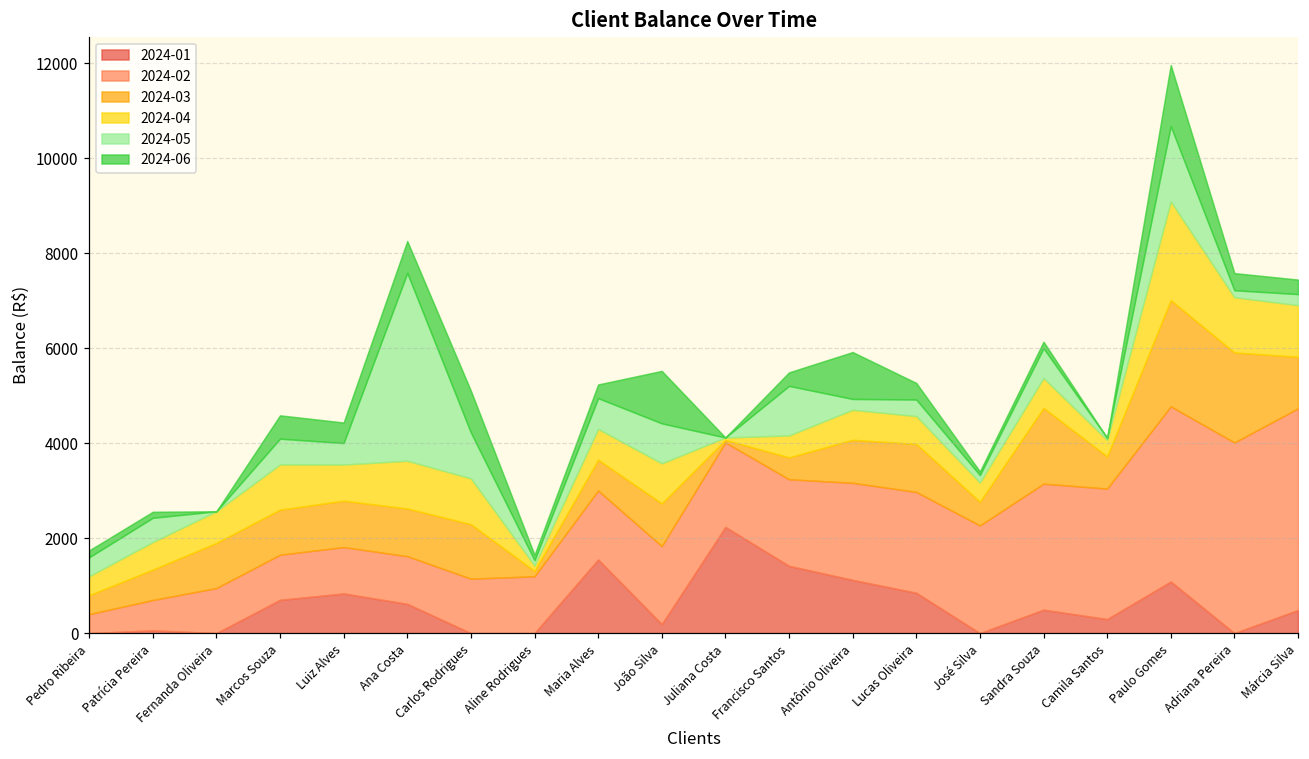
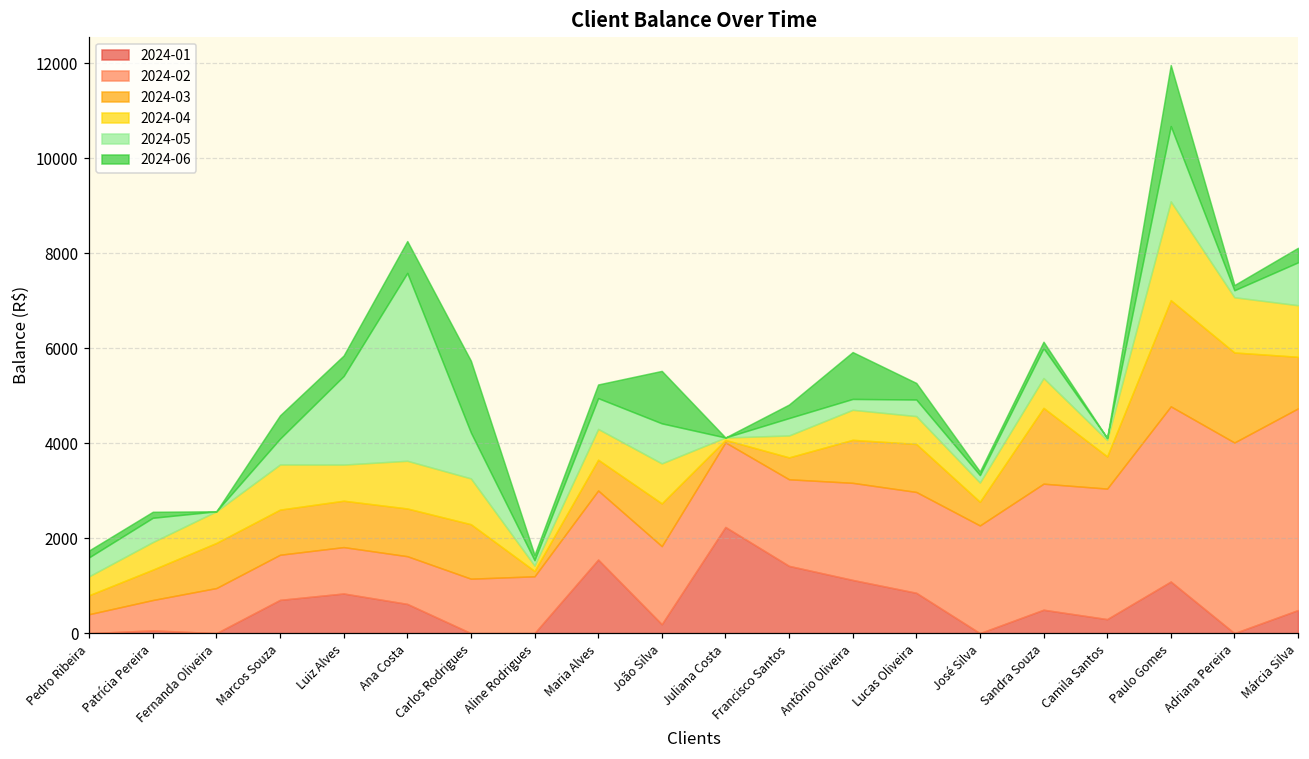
2024-05, Luiz Alves: 500 -> 1900
2024-06, Carlos Rodrigues: 900 -> 1500
2024-05, Francisco Santos: 1000 -> 400
2024-06, Adriana Pereira: 400 -> 100
2024-05, Márcia Silva: 200 -> 900
